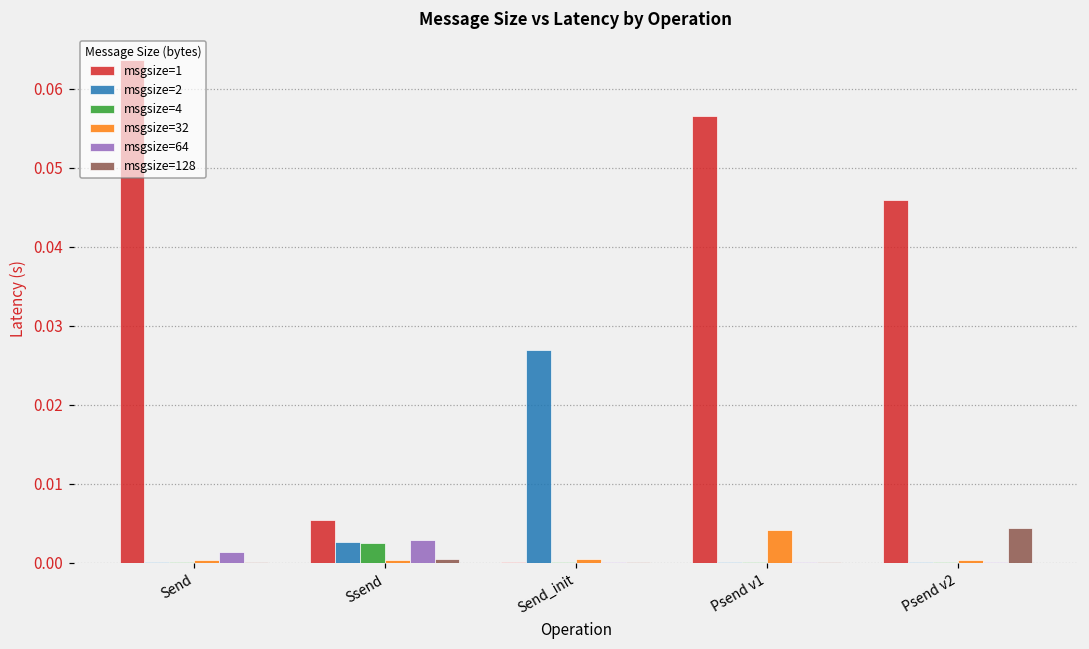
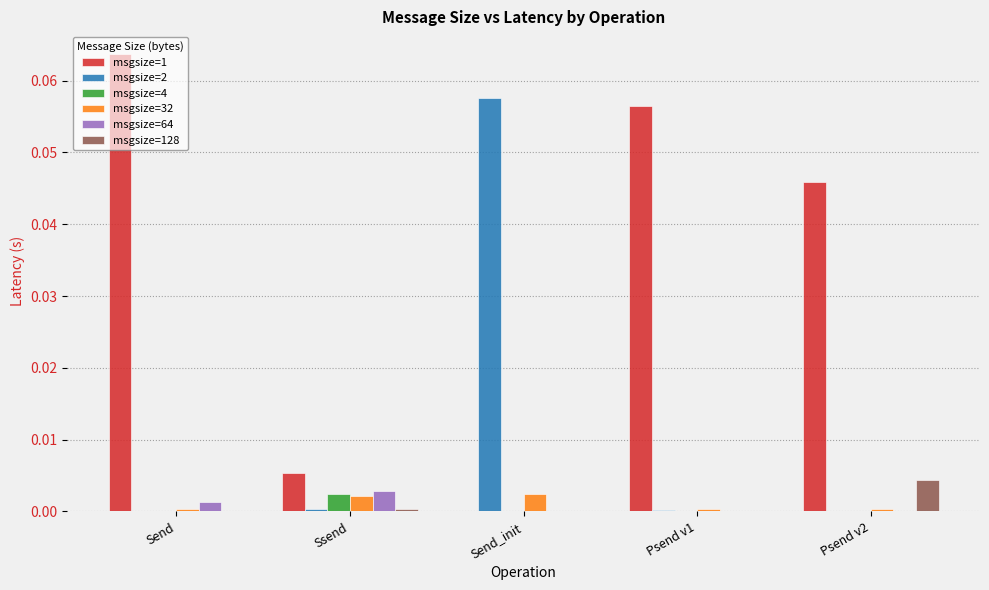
msgsize=2, Ssend: 0.003 -> 0.000
msgsize=32, Ssend: 0.000 -> 0.002
msgsize=2, Send_init: 0.027 -> 0.058
msgsize=32, Send_init: 0.000 -> 0.002
msgsize=32, Psend v1: 0.004 -> 0.000
